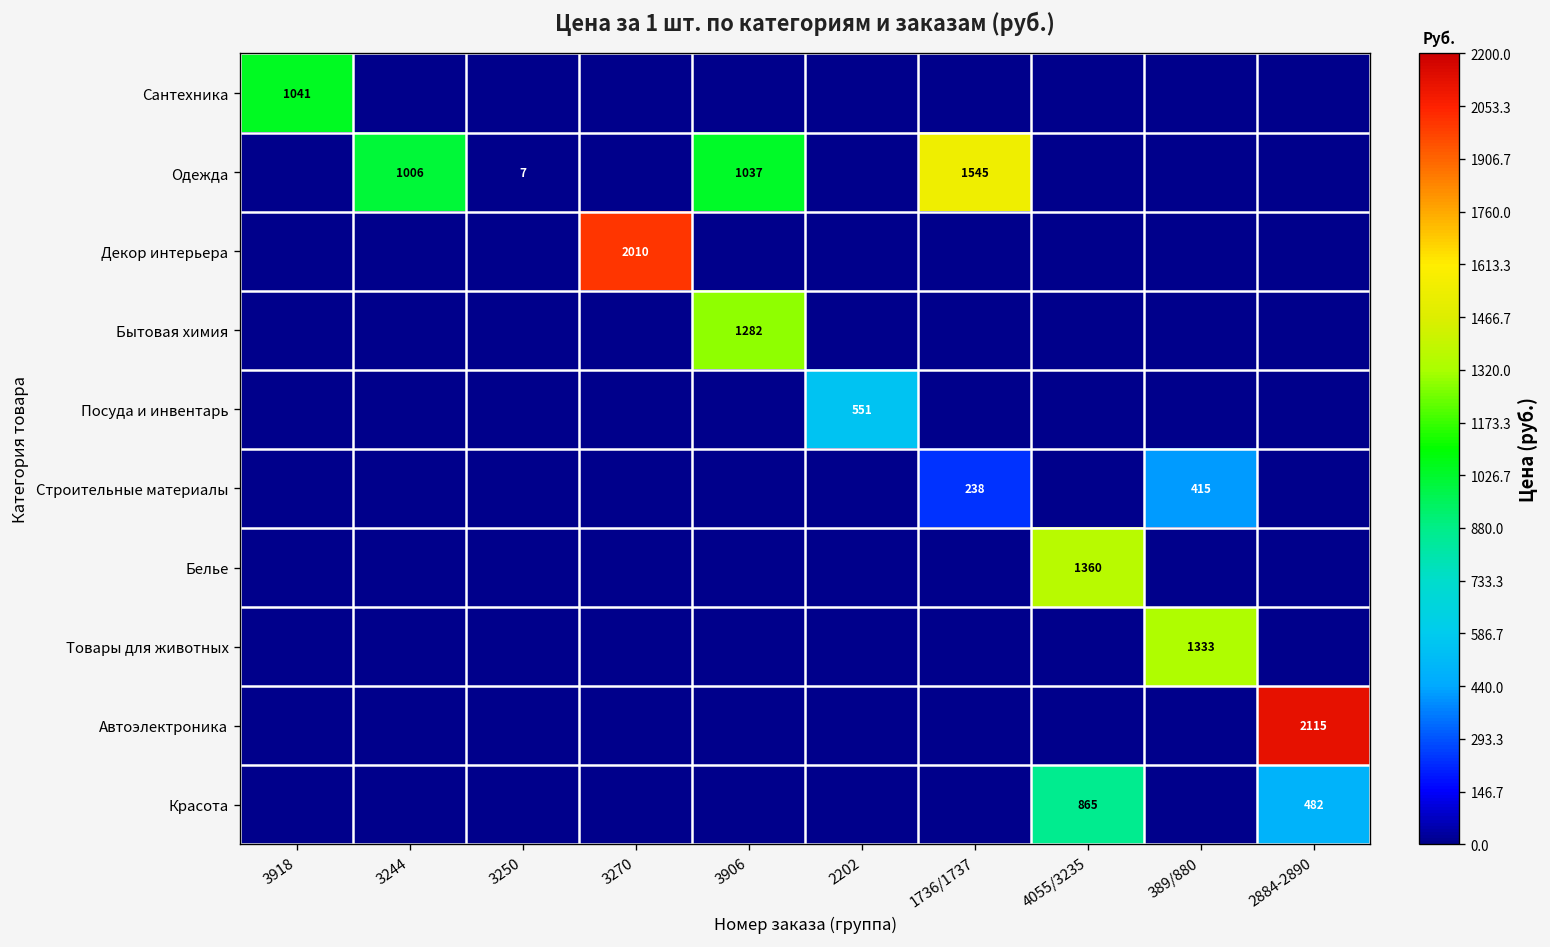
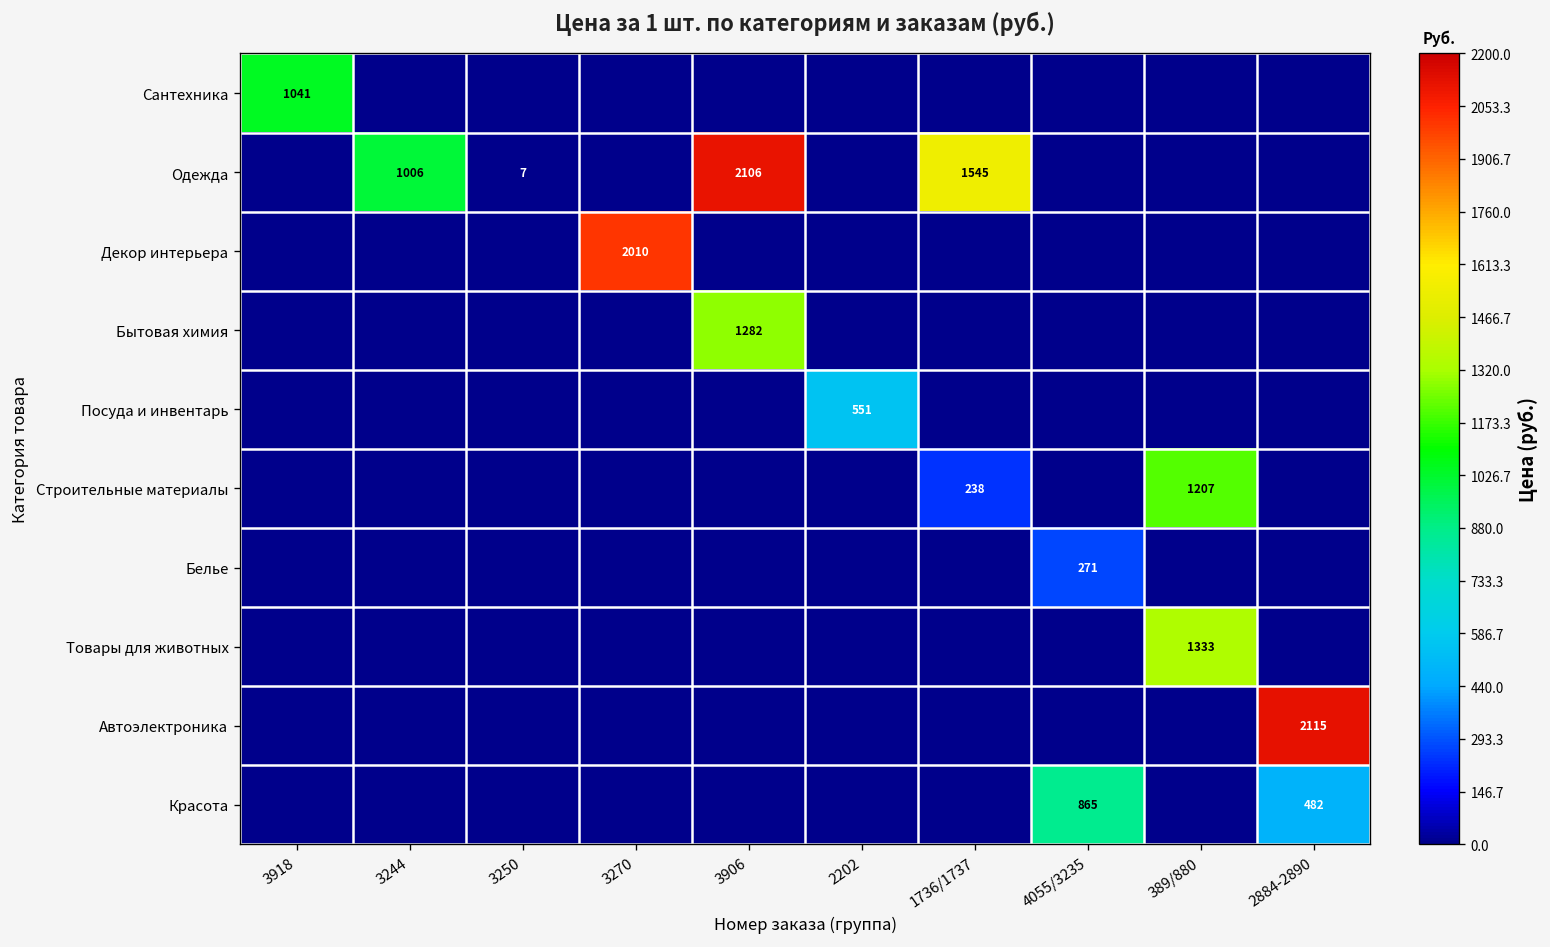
Одежда, 3906: 1037 -> 2106
Строительные материалы, 389/880: 415 -> 1207
Белье, 4055/3235: 1360 -> 271
